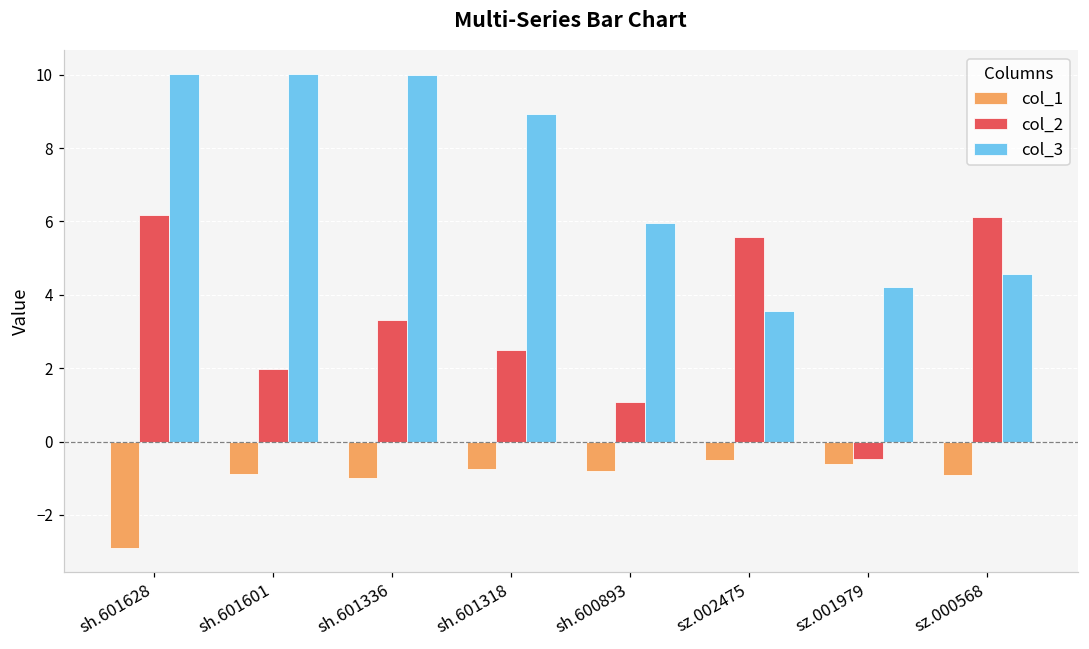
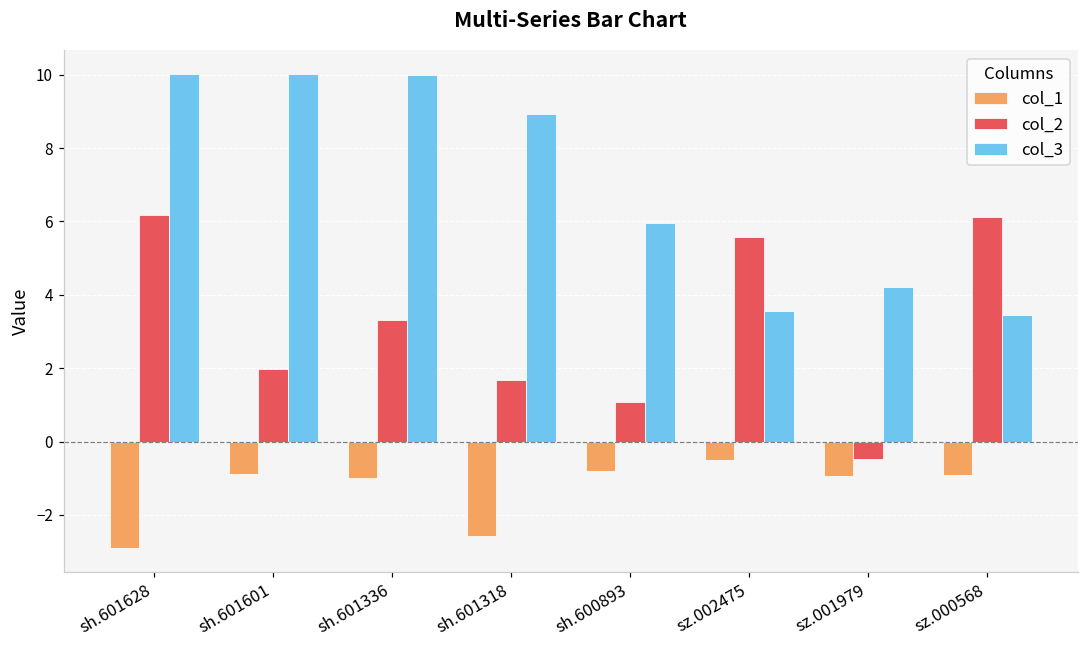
col_1, sh.601318: -0.7 -> -2.6
col_2, sh.601318: 2.5 -> 1.7
col_1, sz.001979: -0.6 -> -0.9
col_3, sz.000568: 4.6 -> 3.4
